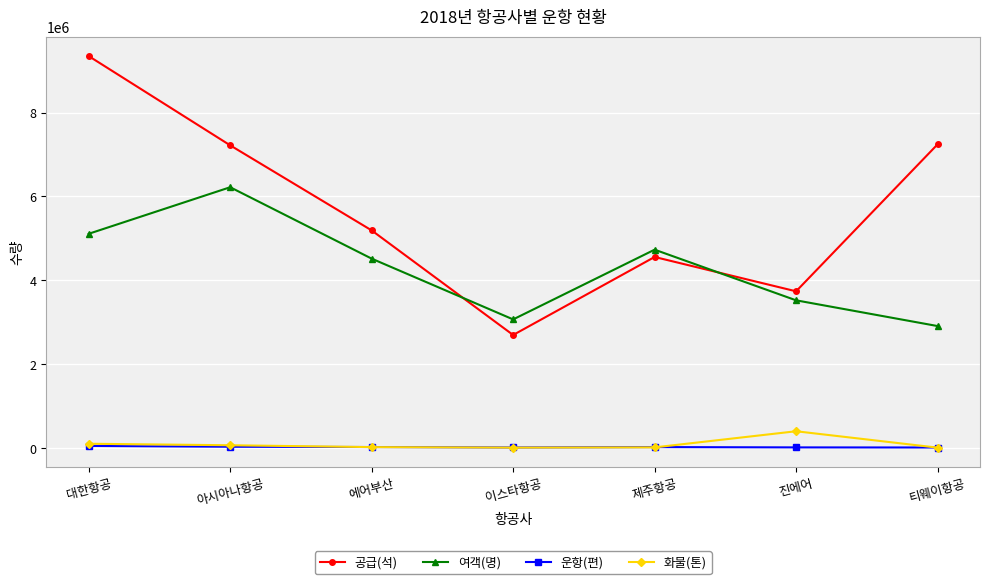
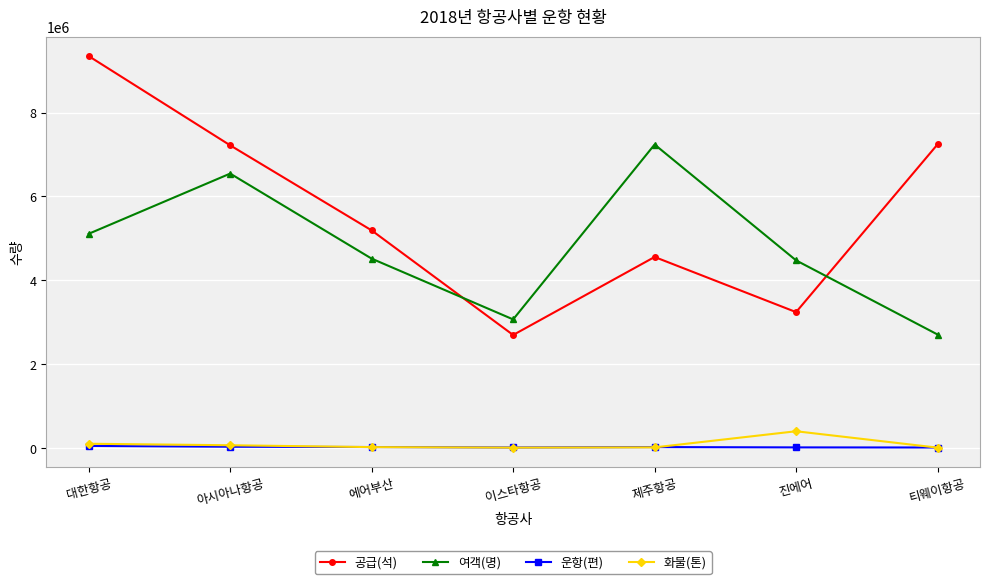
여객(명), 아시아나항공: 6200000 -> 6500000
여객(명), 제주항공: 4700000 -> 7200000
공급(석), 진에어: 3700000 -> 3200000
여객(명), 진에어: 3500000 -> 4500000
여객(명), 티웨이항공: 2900000 -> 2700000
